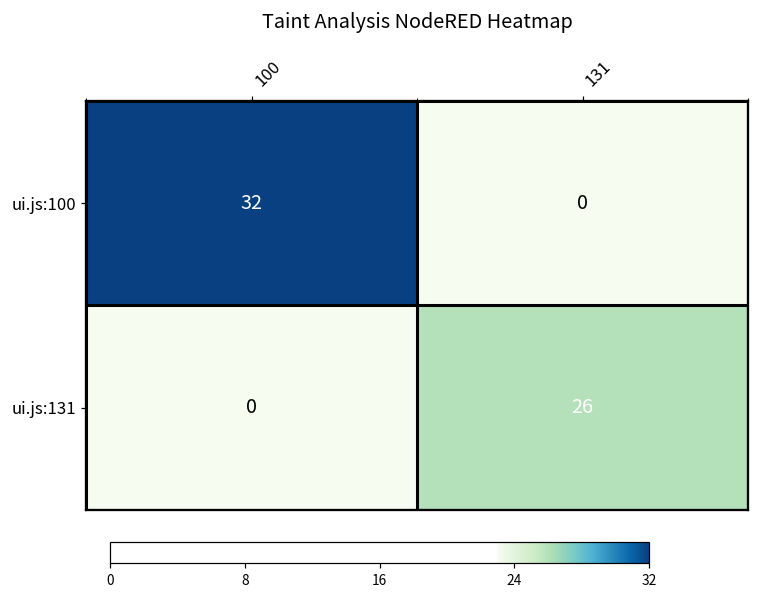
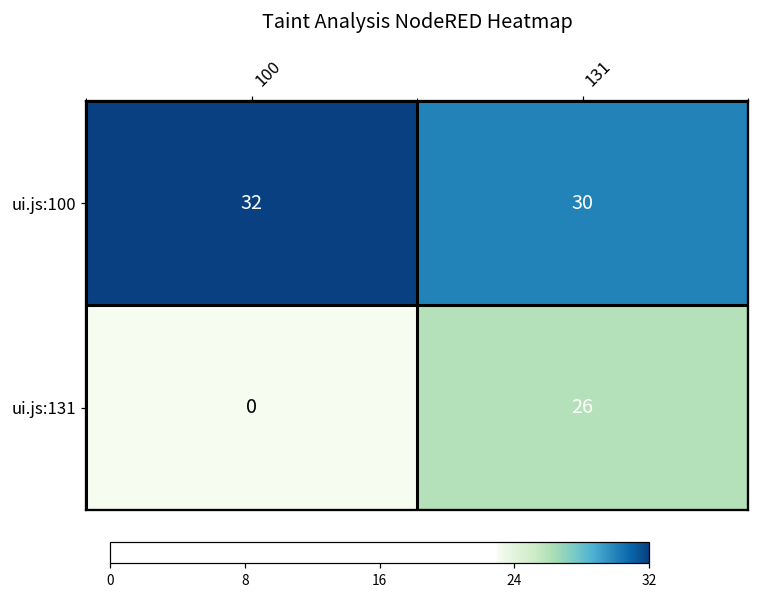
ui.js:100, 131: 0 -> 30
